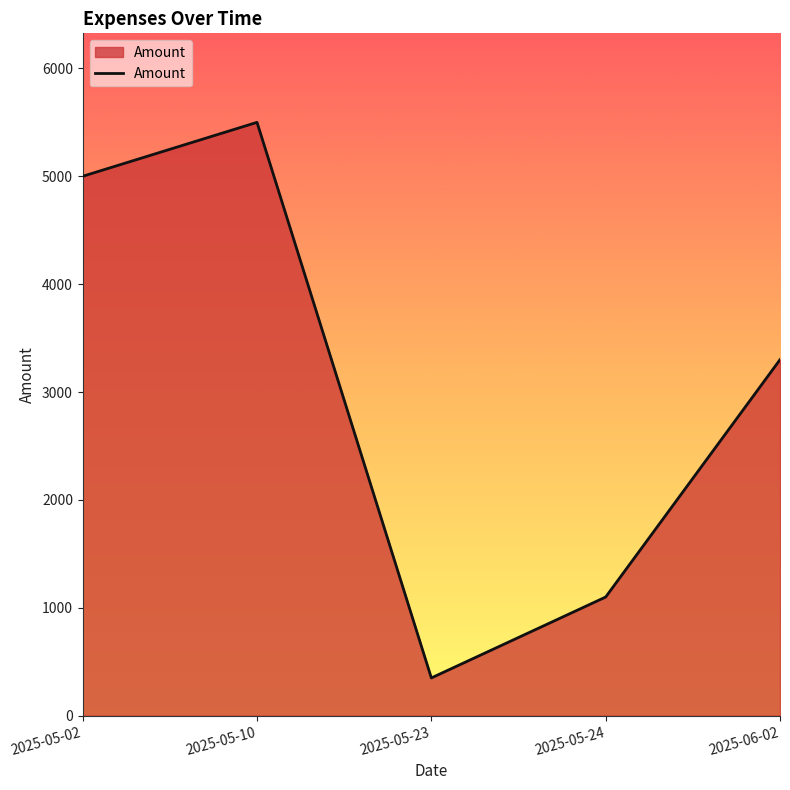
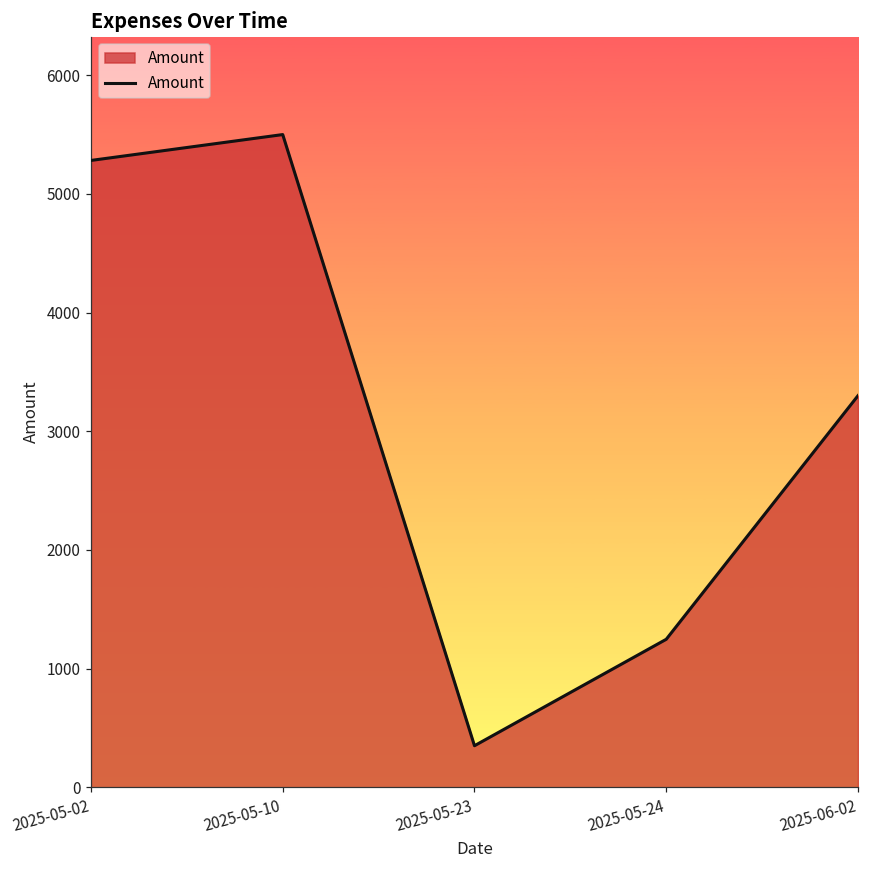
2025-05-02: 5000 -> 5280
2025-05-24: 1100 -> 1250
